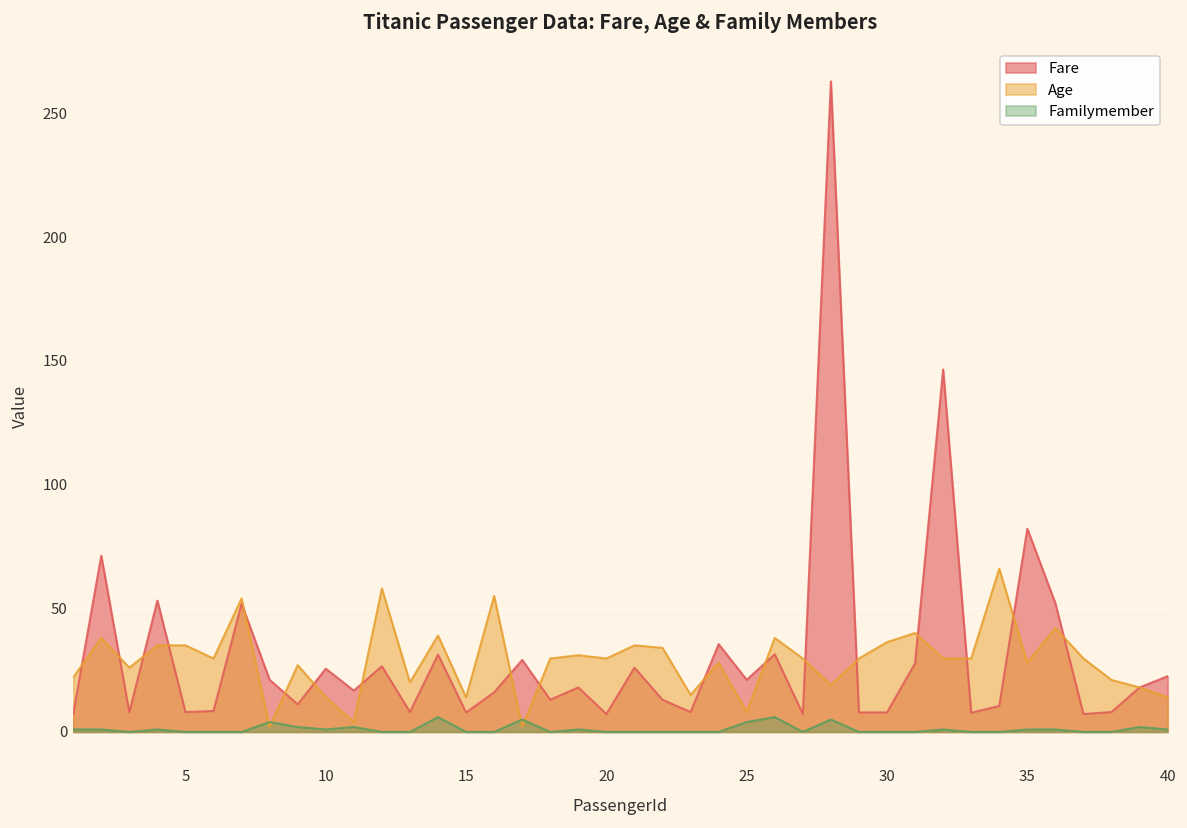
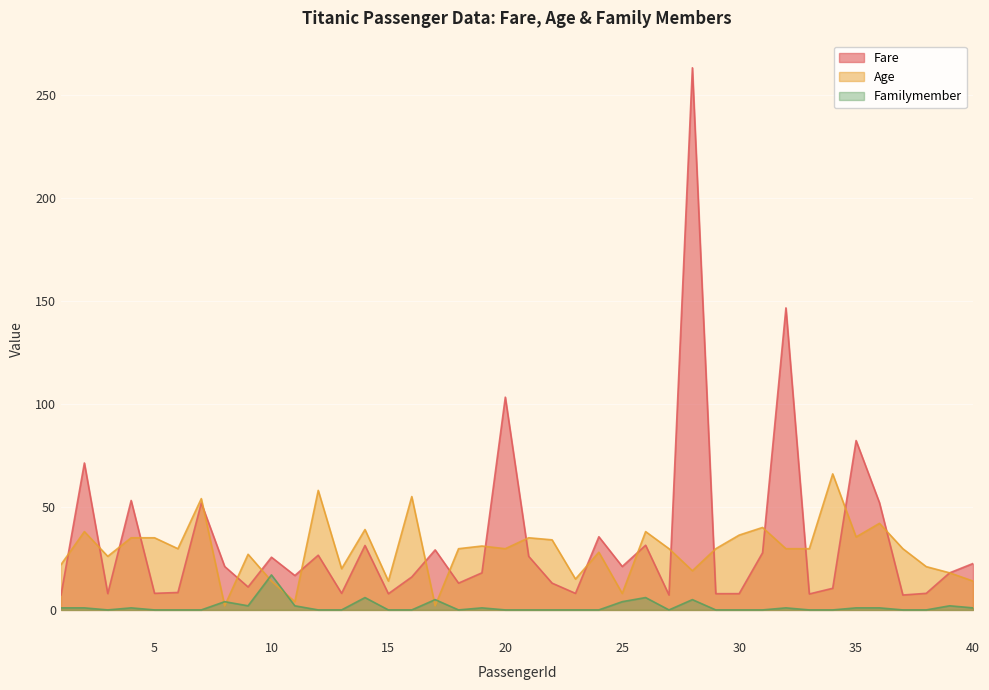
Familymember, 10: 1 -> 17
Fare, 20: 7 -> 103
Age, 35: 28 -> 35
